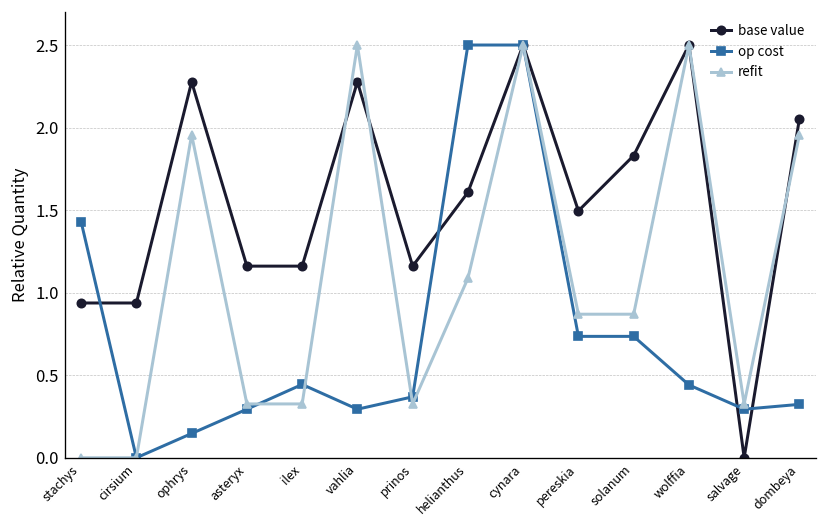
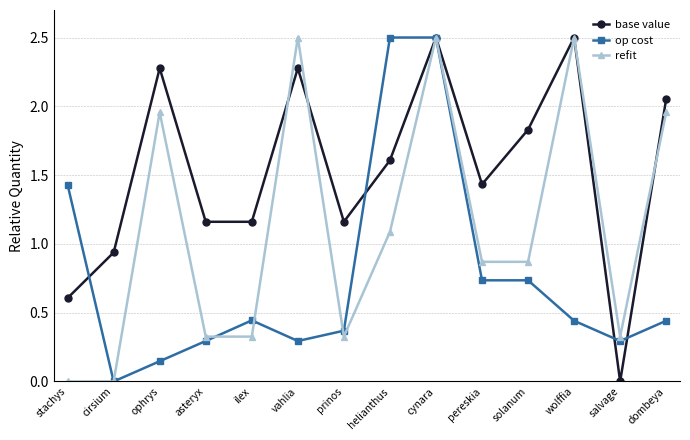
base value, stachys: 0.94 -> 0.61
base value, pereskia: 1.50 -> 1.43
op cost, dombeya: 0.32 -> 0.44
